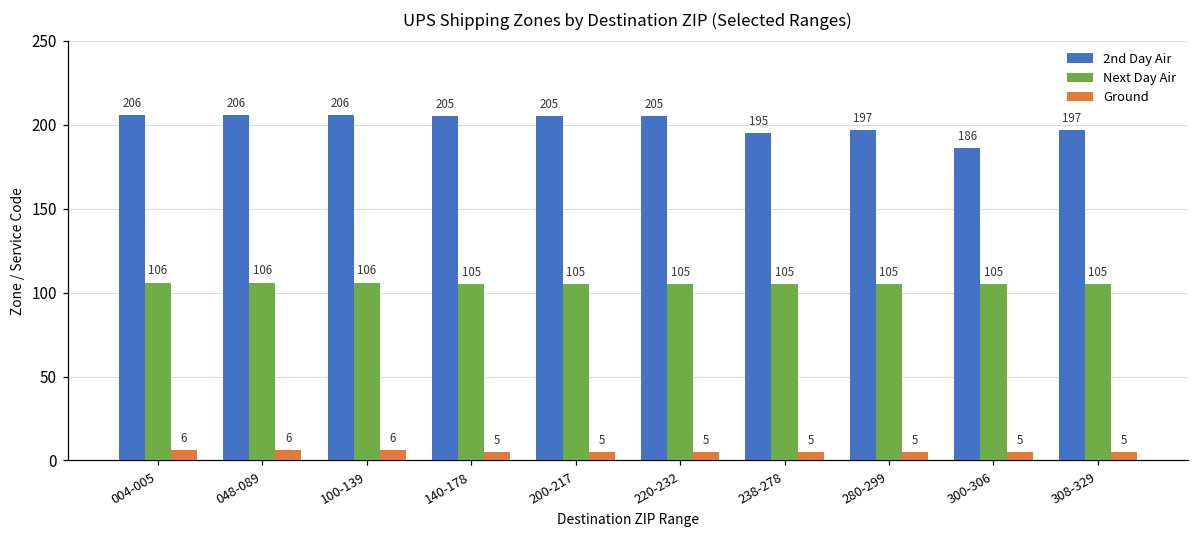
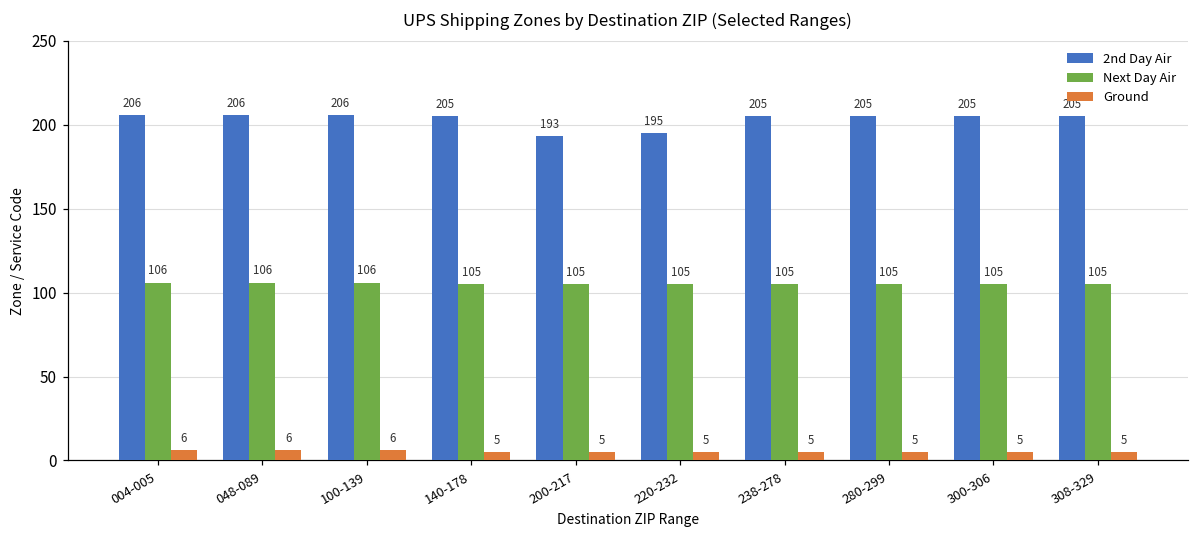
2nd Day Air, 200-217: 205 -> 193
2nd Day Air, 220-232: 205 -> 195
2nd Day Air, 238-278: 195 -> 205
2nd Day Air, 280-299: 197 -> 205
2nd Day Air, 300-306: 186 -> 205
2nd Day Air, 308-329: 197 -> 205
